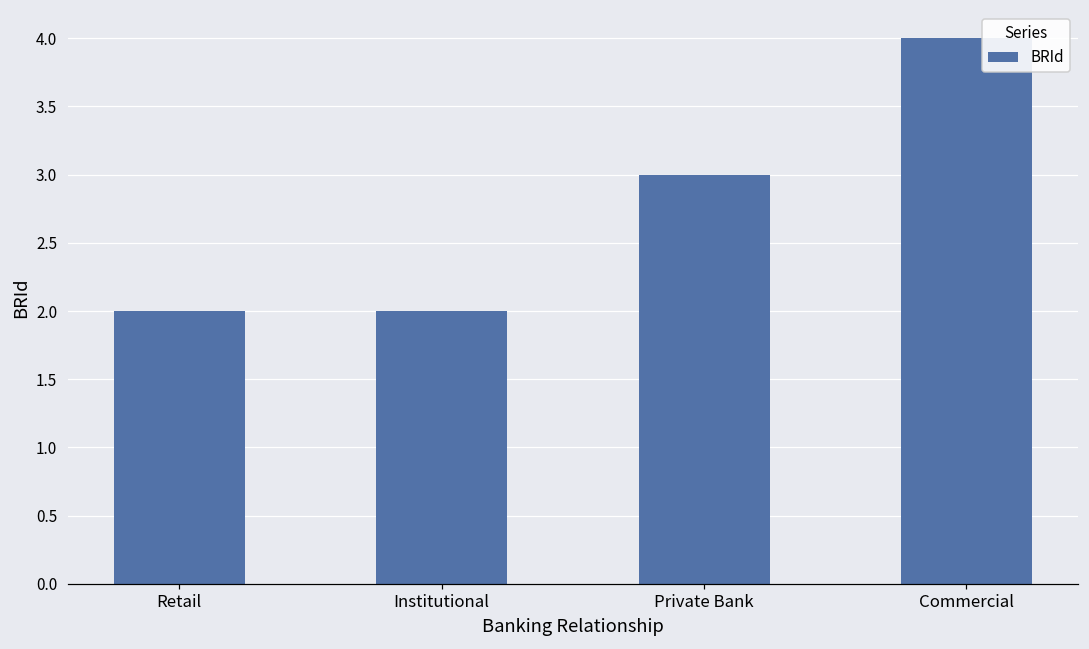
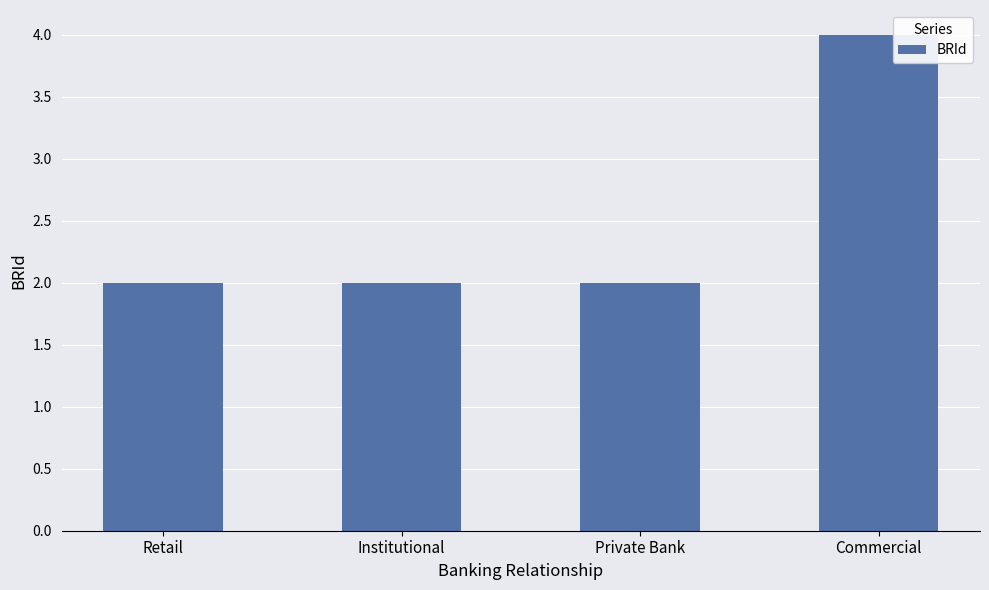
Private Bank: 3 -> 2
